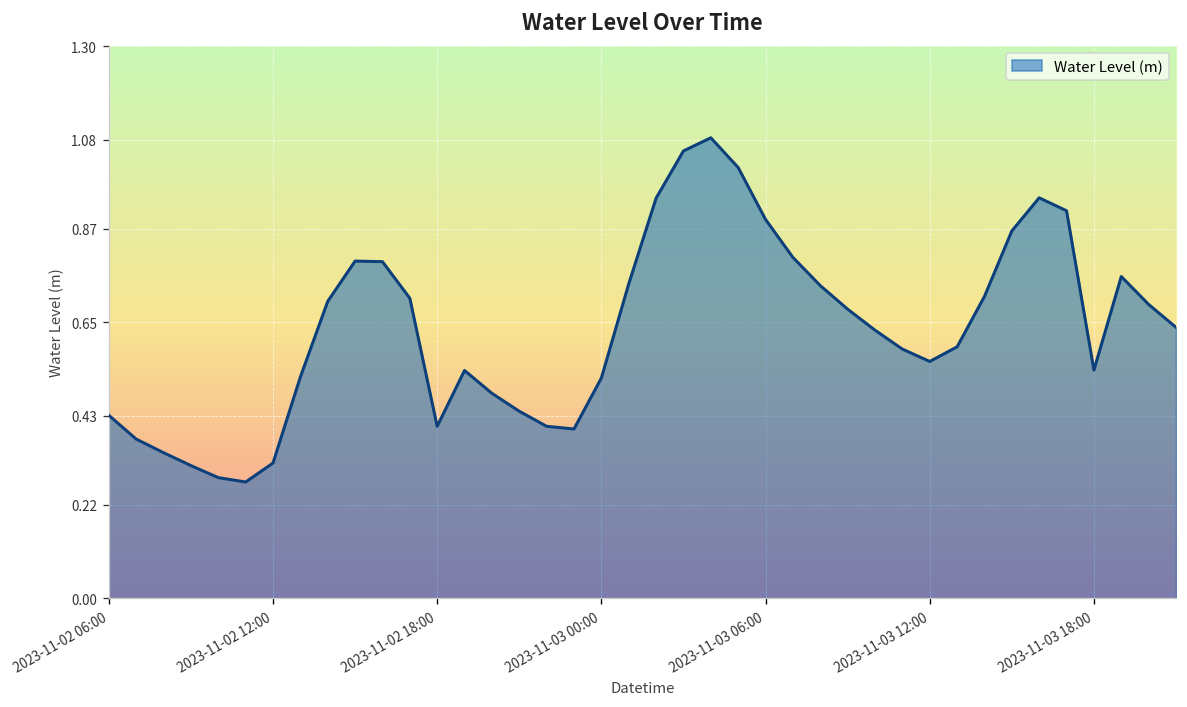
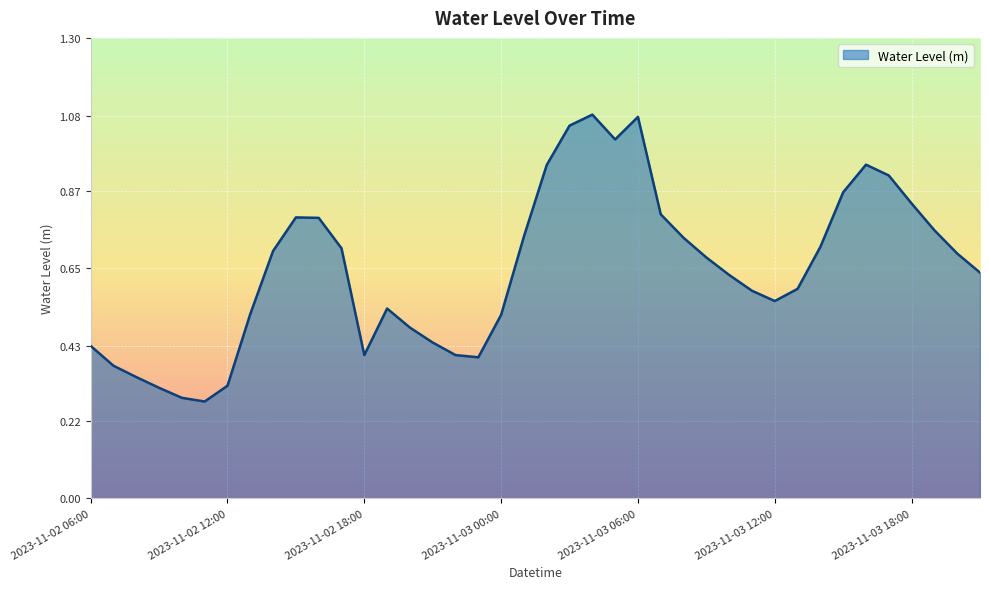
2023-11-03 06:00: 0.89 -> 1.08
2023-11-03 18:00: 0.54 -> 0.83
